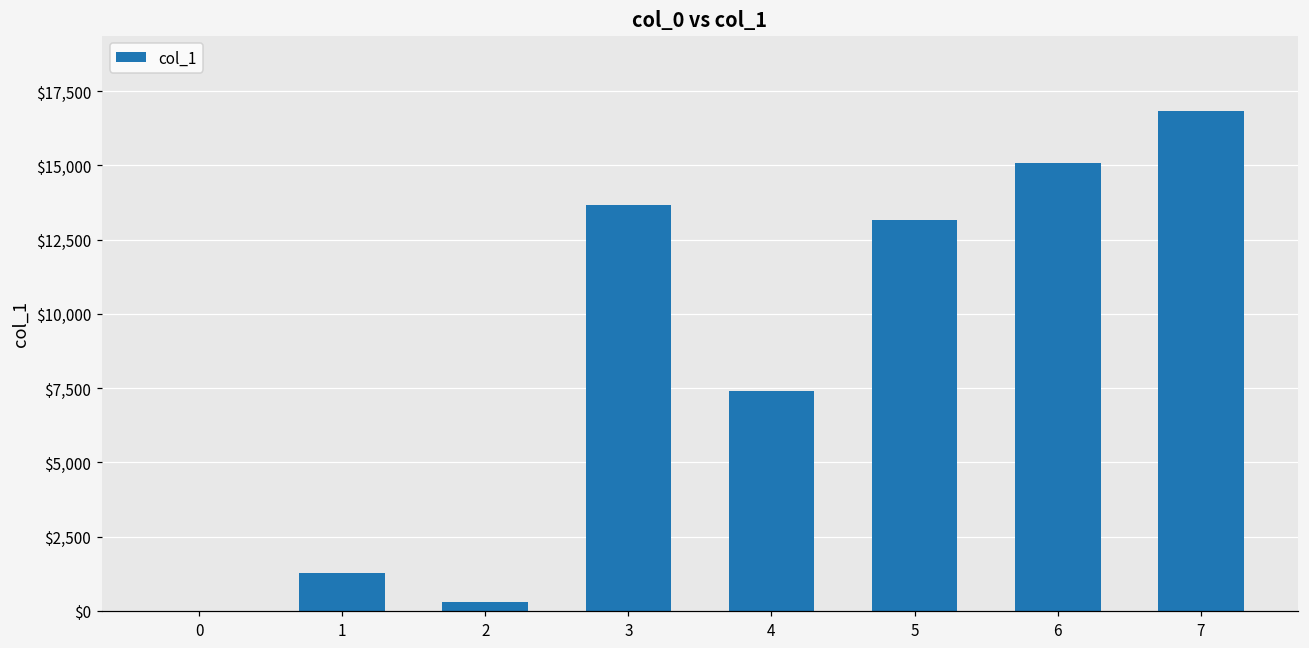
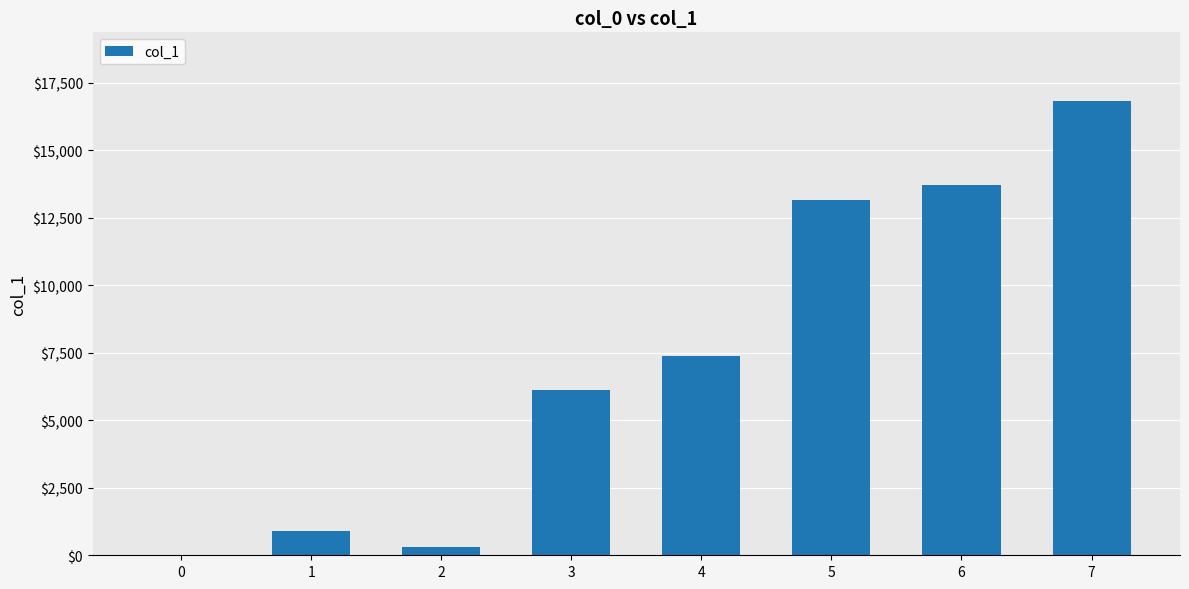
1: $1,300 -> $900
3: $13,700 -> $6,100
6: $15,100 -> $13,700
